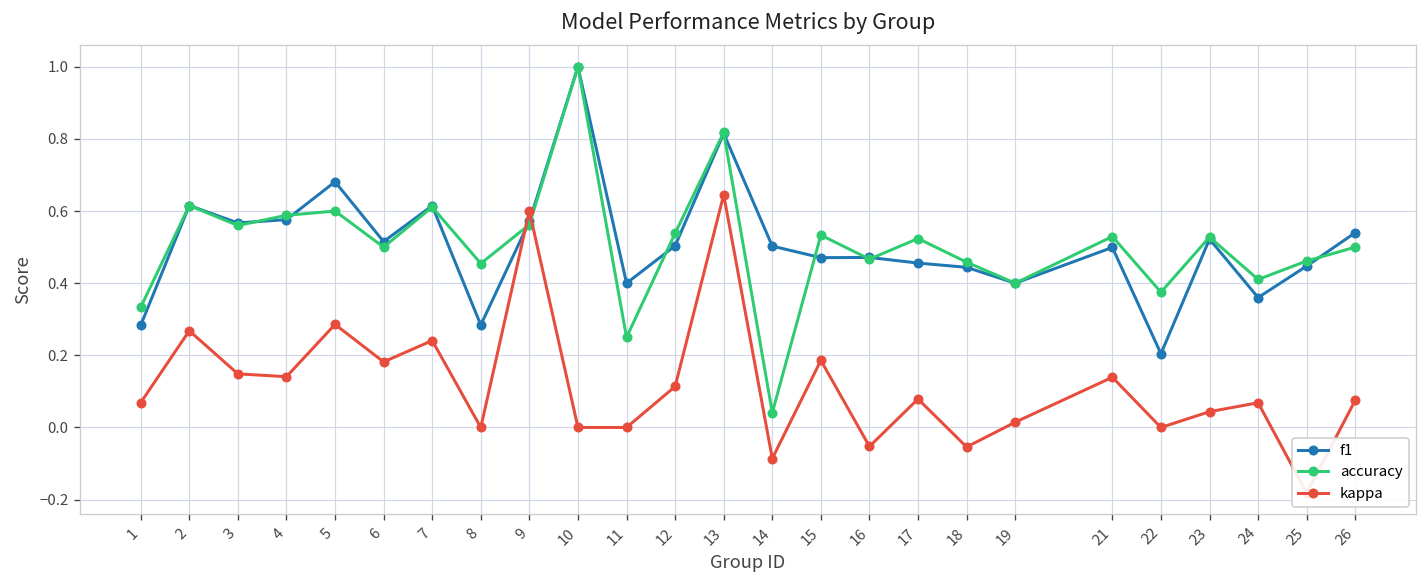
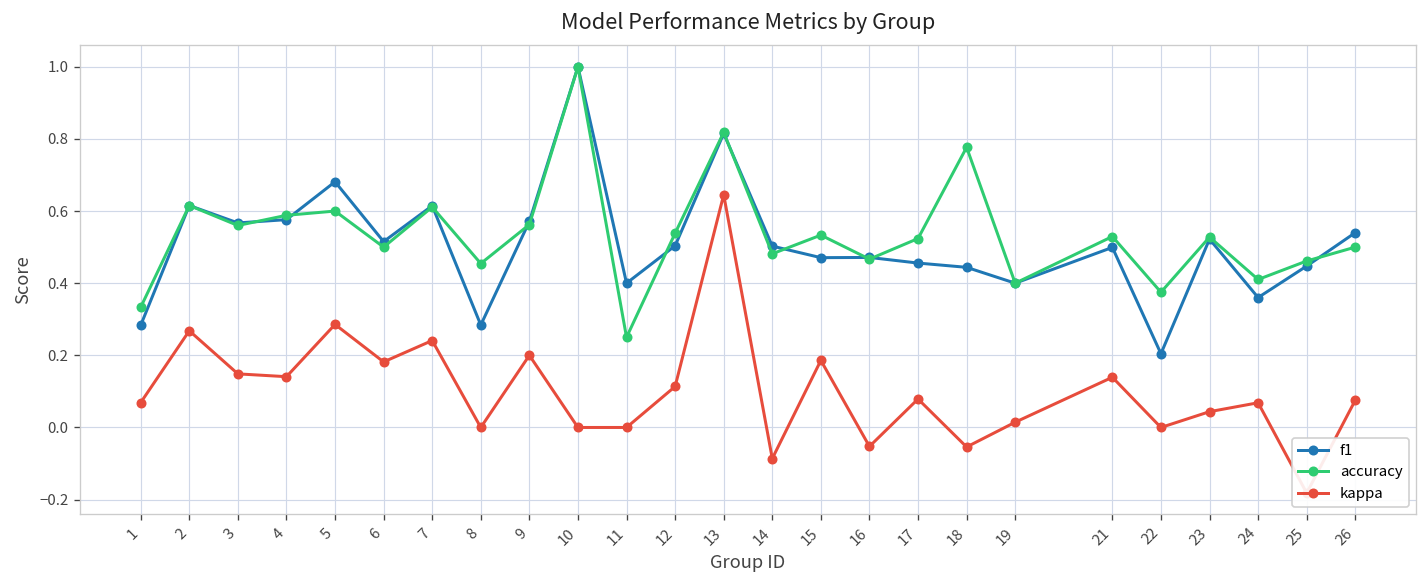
kappa, 9: 0.6 -> 0.2
accuracy, 14: 0.04 -> 0.48
accuracy, 18: 0.46 -> 0.78
